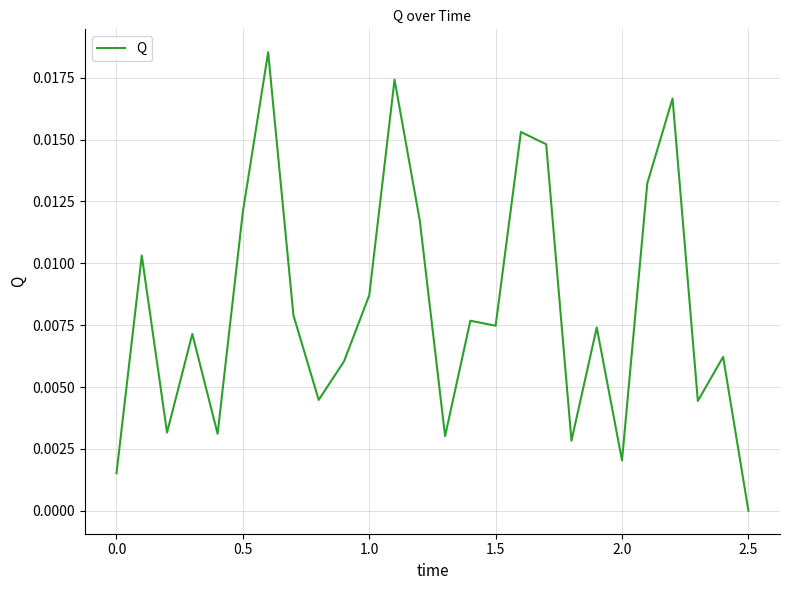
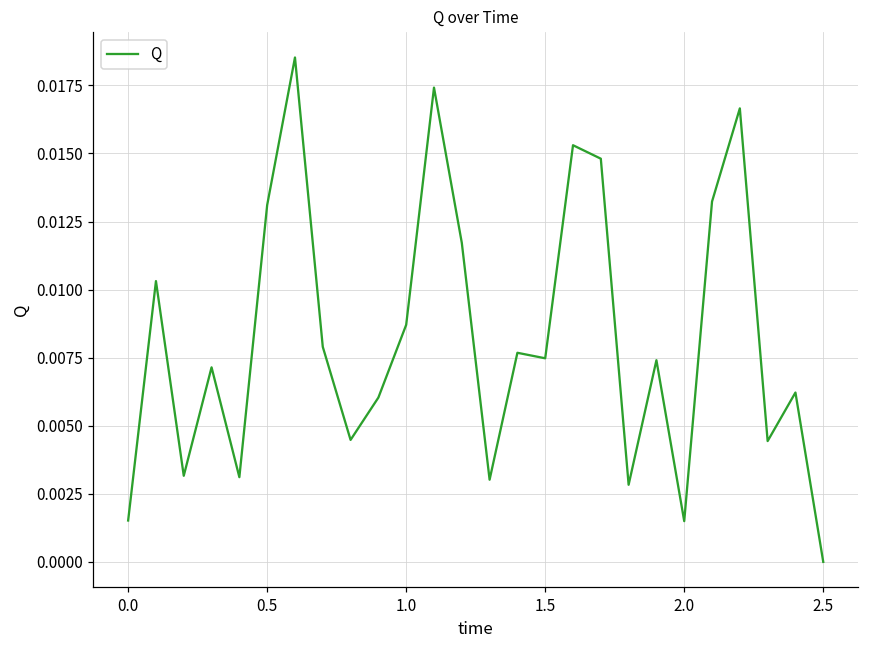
0.5: 0.0121 -> 0.0131
2.0: 0.0020 -> 0.0015
